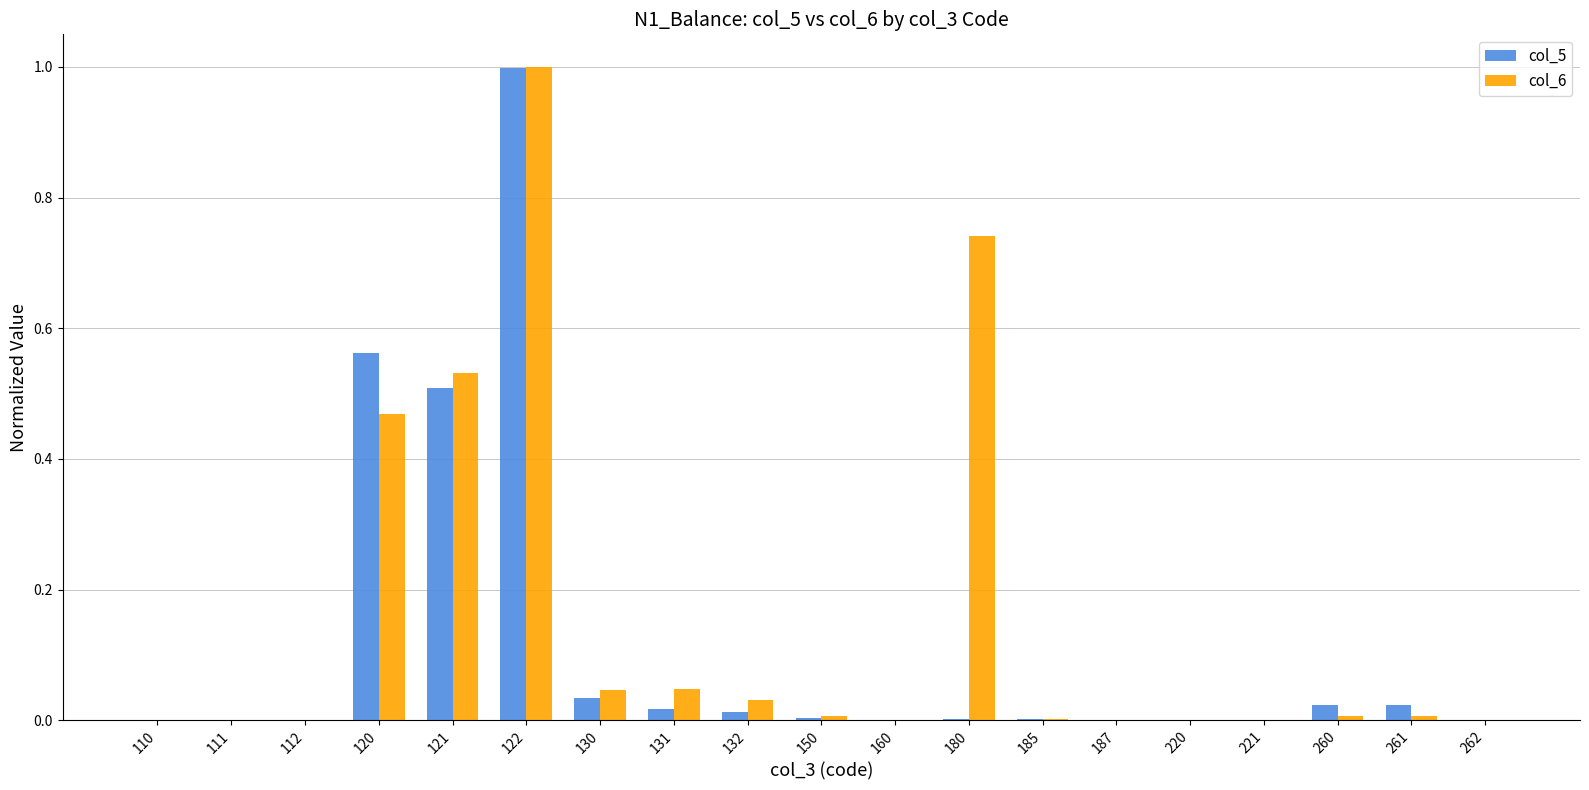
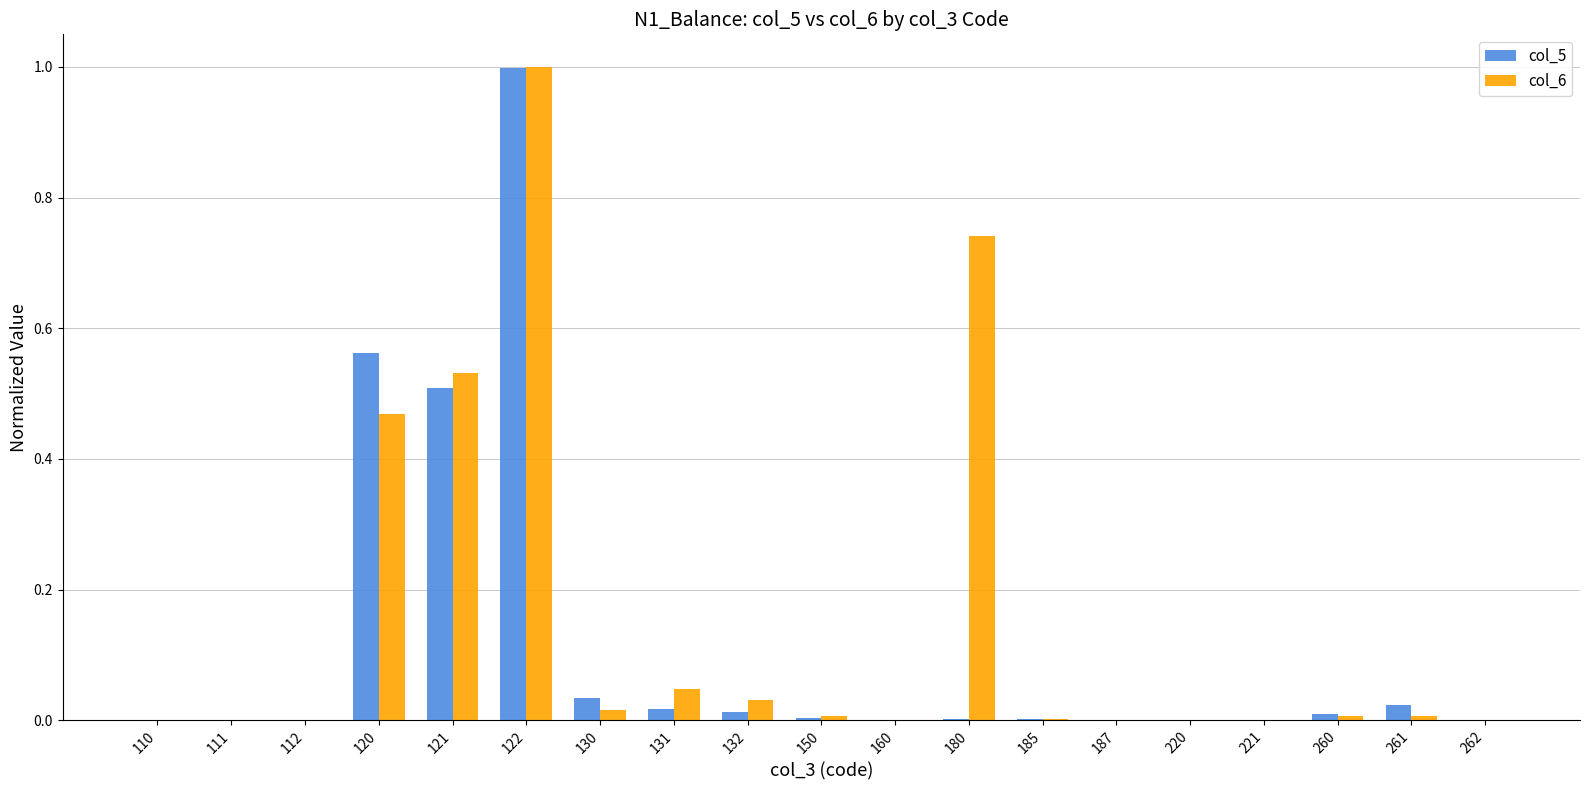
col_6, 130: 0.05 -> 0.02
col_5, 260: 0.02 -> 0.01
